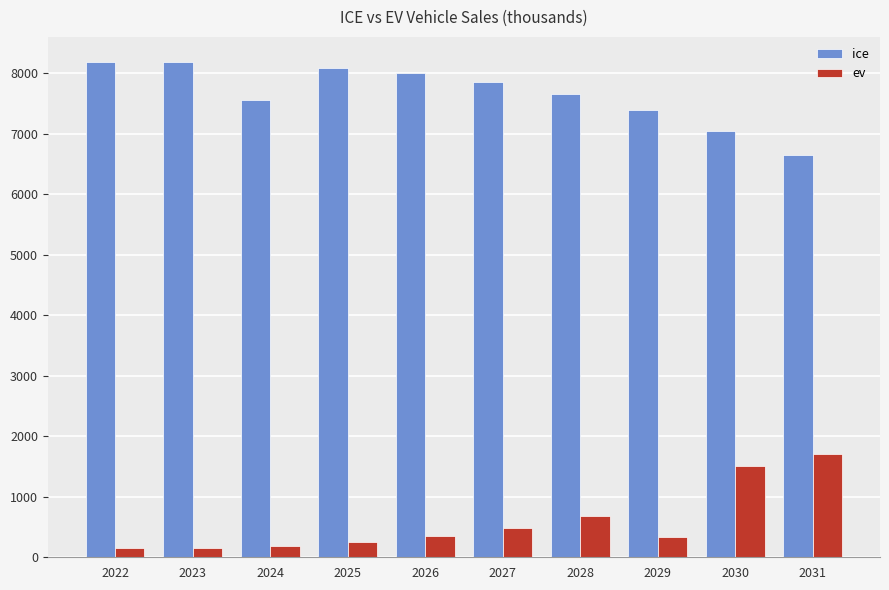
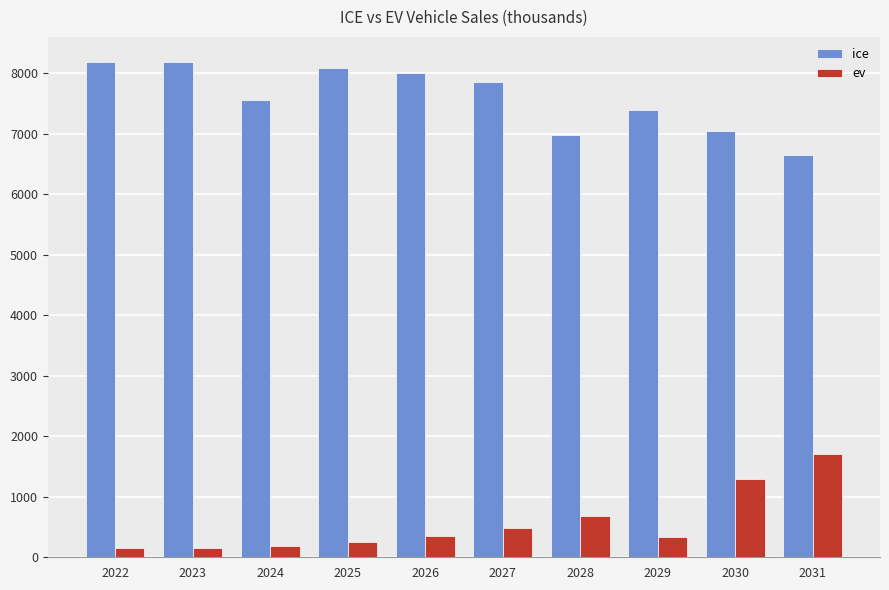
ice, 2028: 7700 -> 7000
ev, 2030: 1500 -> 1300
